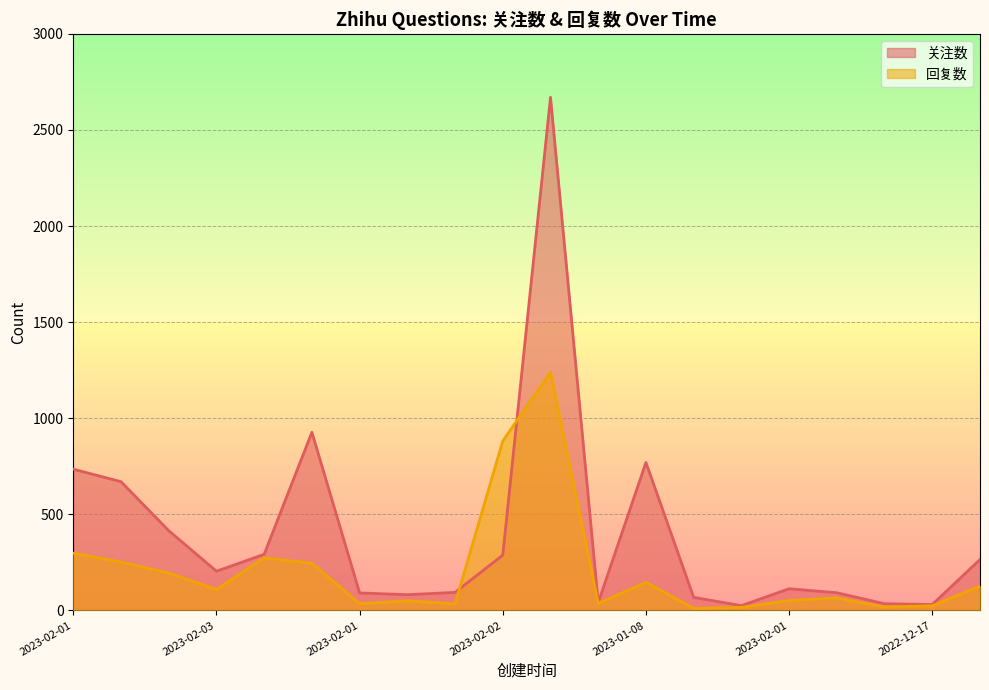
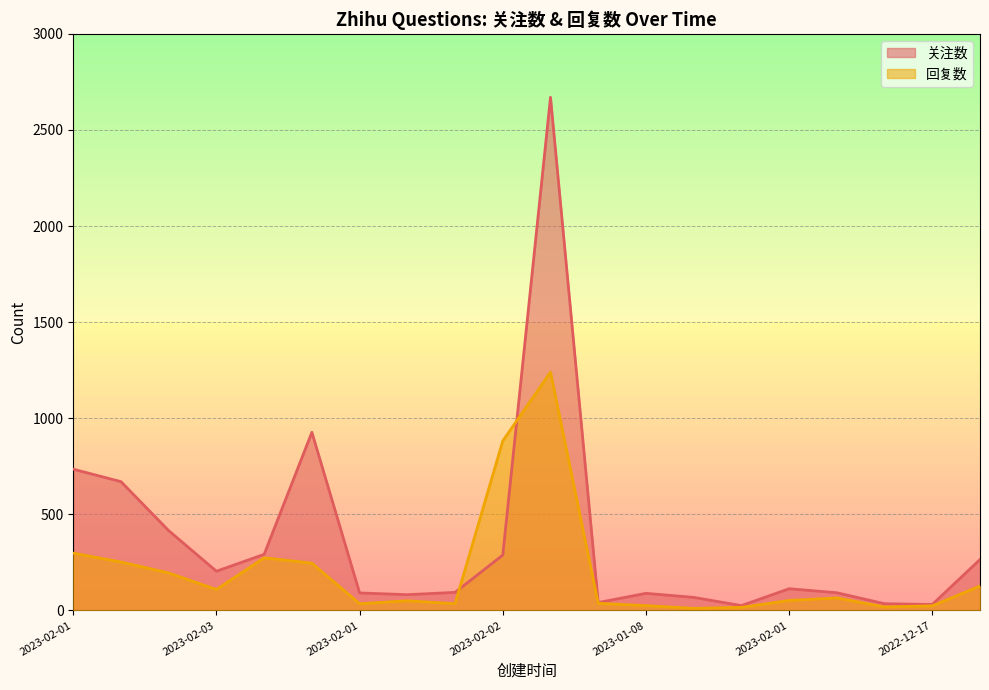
关注数, 2023-01-08: 770 -> 90
回复数, 2023-01-08: 150 -> 30
